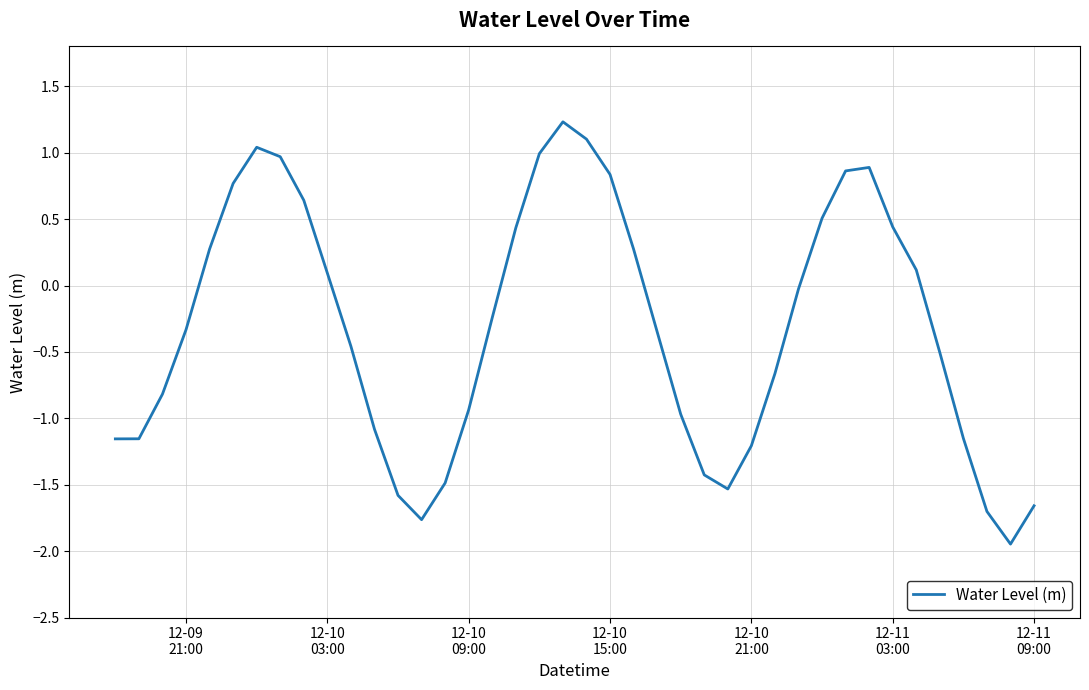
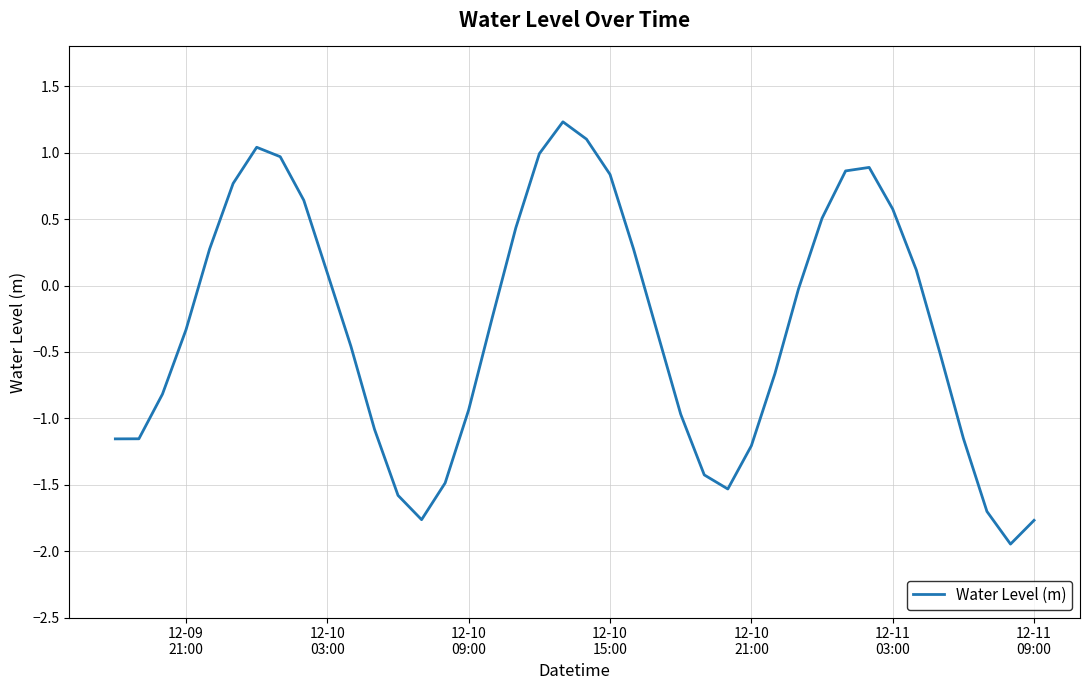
12-11 03:00: 0.44 -> 0.58
12-11 09:00: -1.66 -> -1.77
